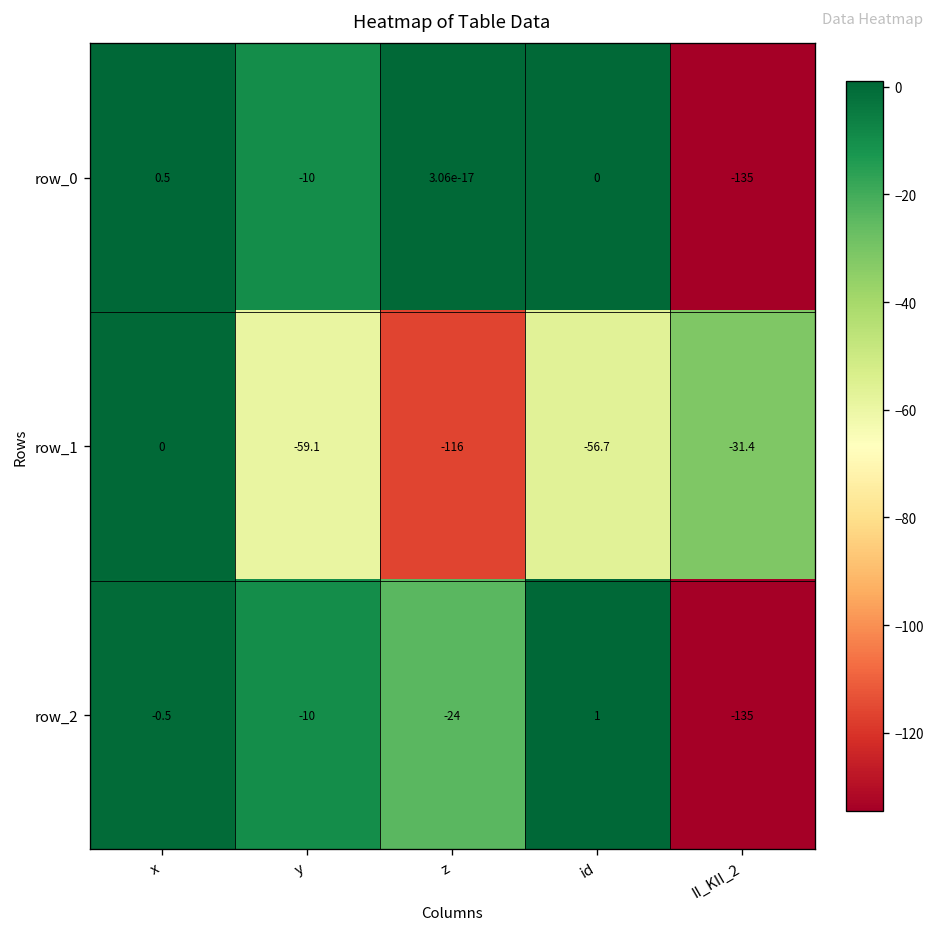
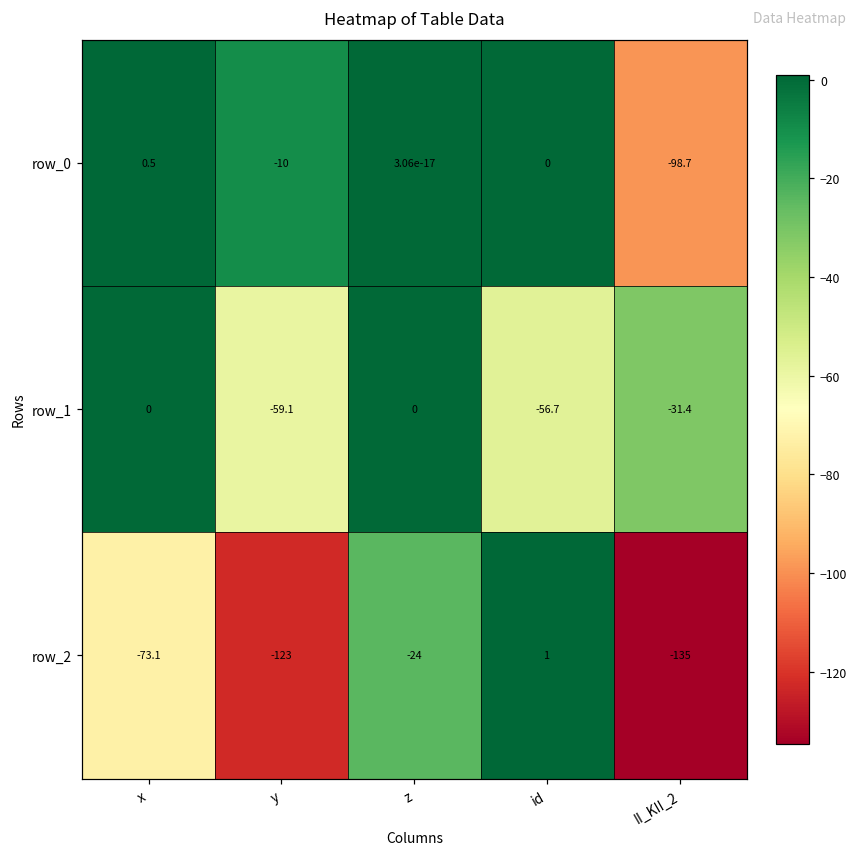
row_0, II_KII_2: -135 -> -98.7
row_1, z: -116 -> 0
row_2, x: -0.5 -> -73.1
row_2, y: -10 -> -123
